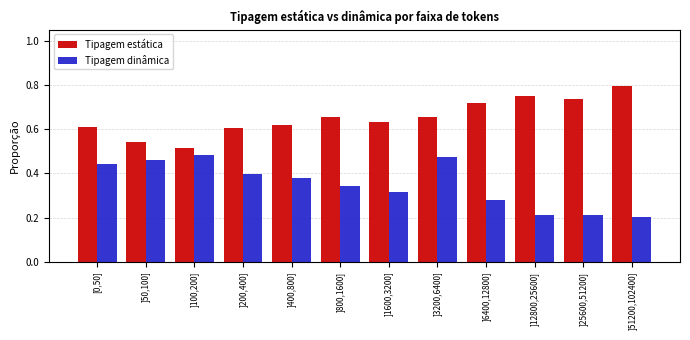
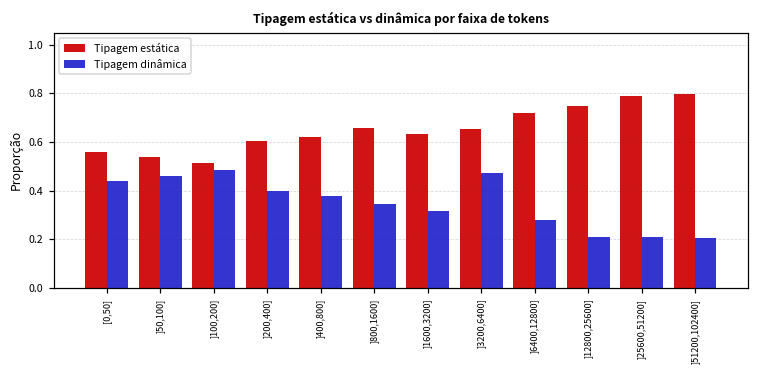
Tipagem estática, [0,50]: 0.61 -> 0.56
Tipagem estática, ]25600,51200]: 0.73 -> 0.79
